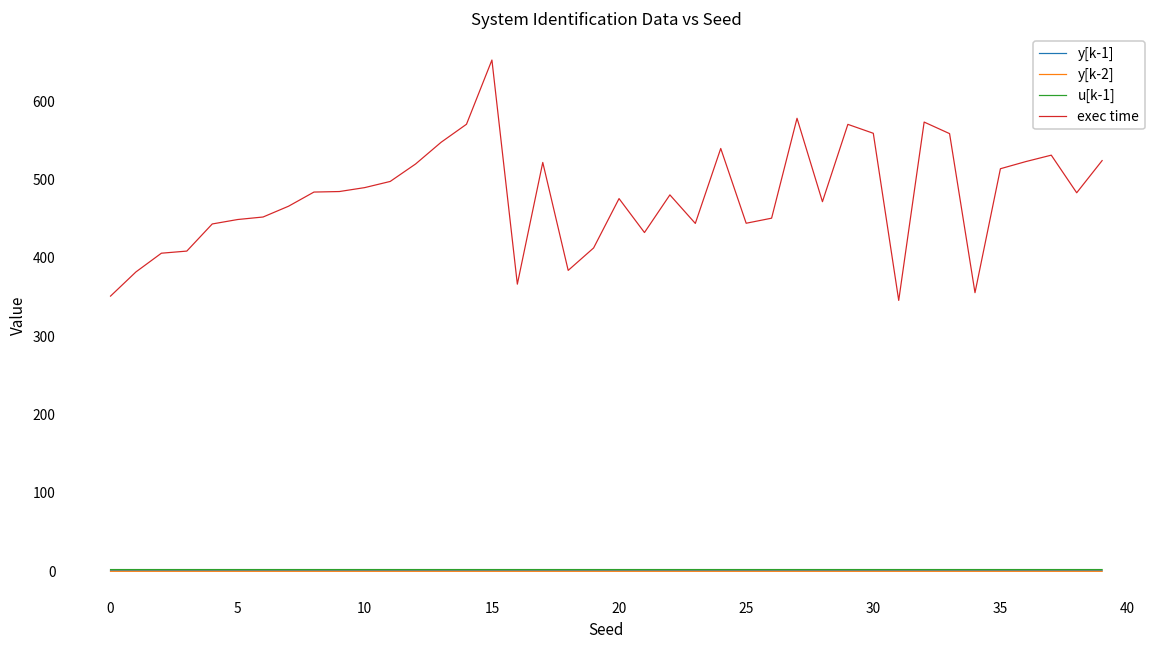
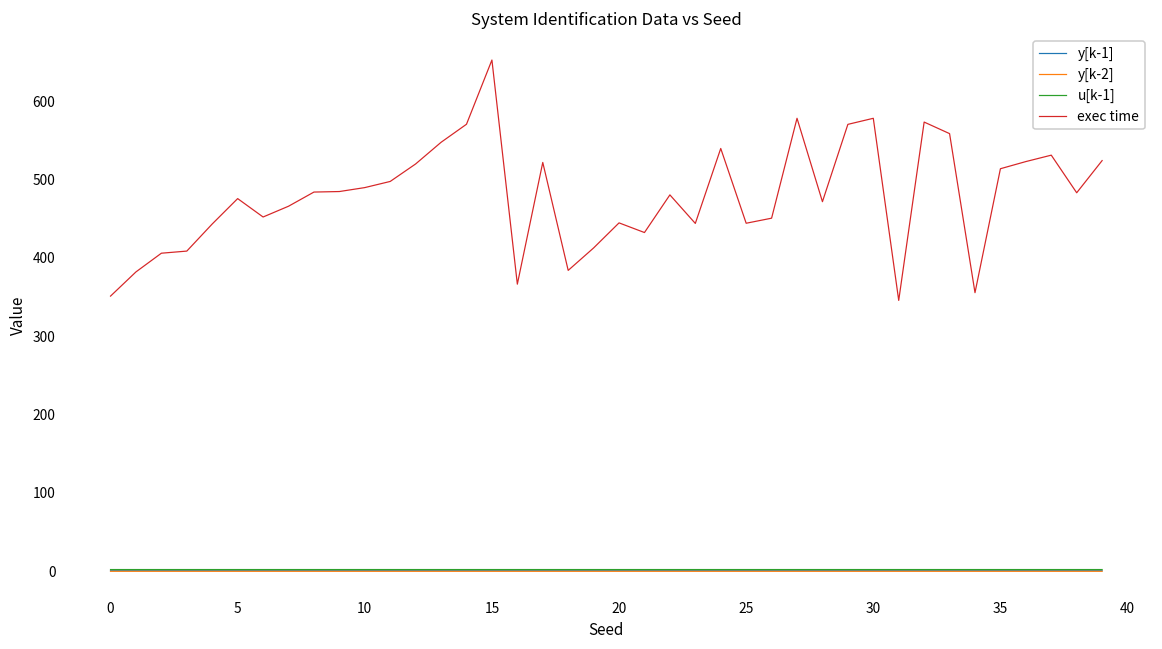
exec time, 5: 450 -> 480
exec time, 20: 480 -> 440
exec time, 30: 560 -> 580
